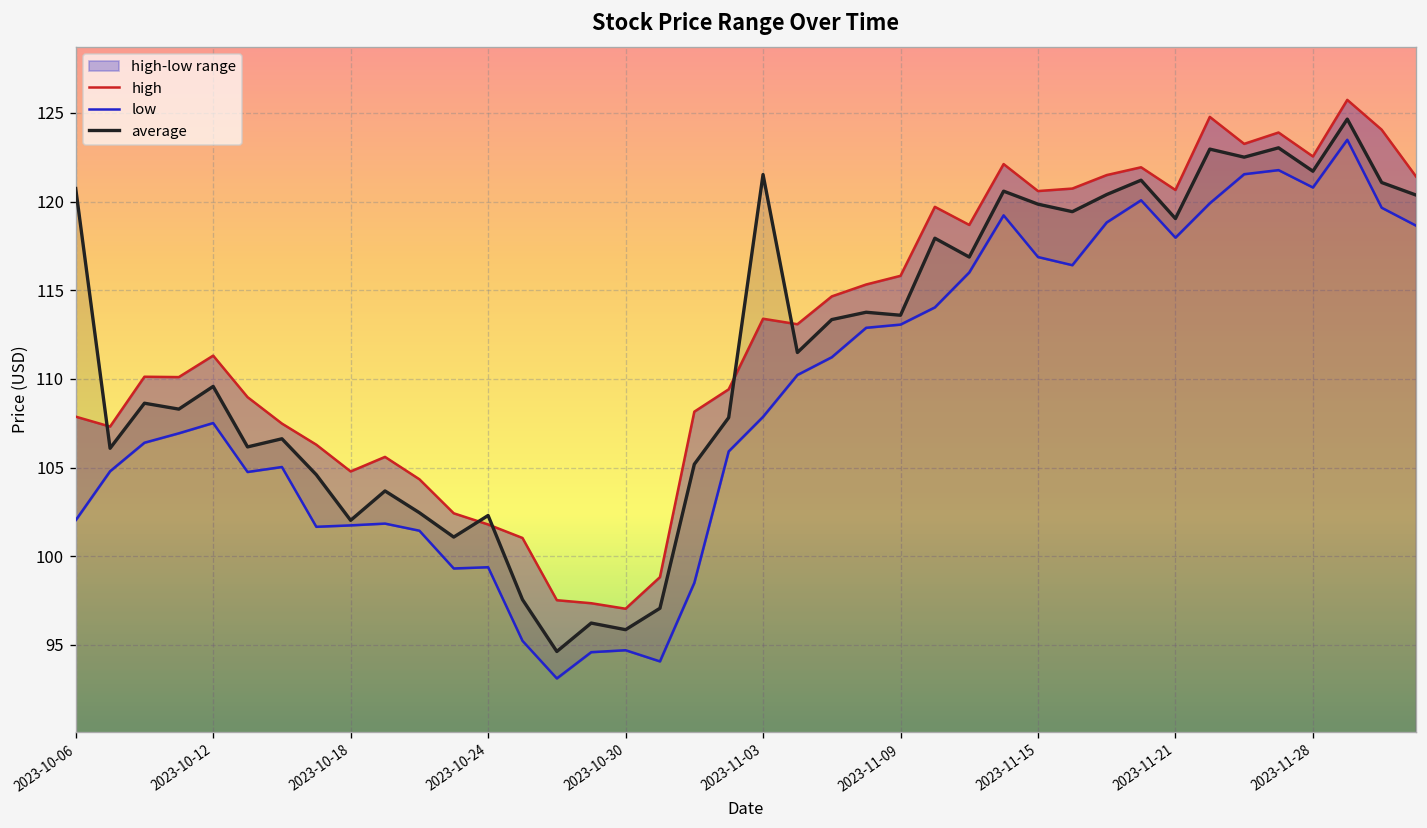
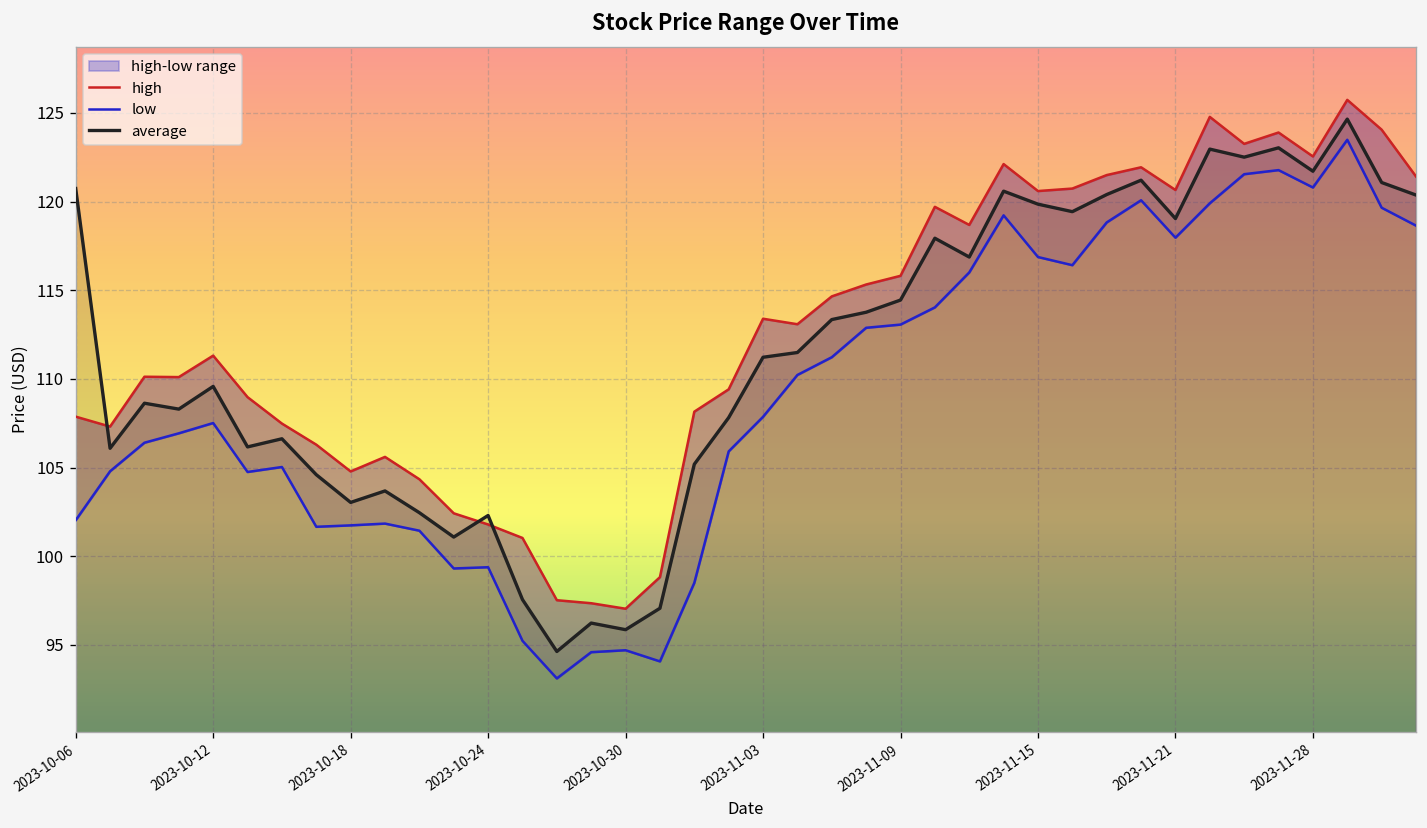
average, 2023-10-18: 102.0 -> 103.0
average, 2023-11-03: 121.5 -> 111.2
average, 2023-11-09: 113.6 -> 114.4
